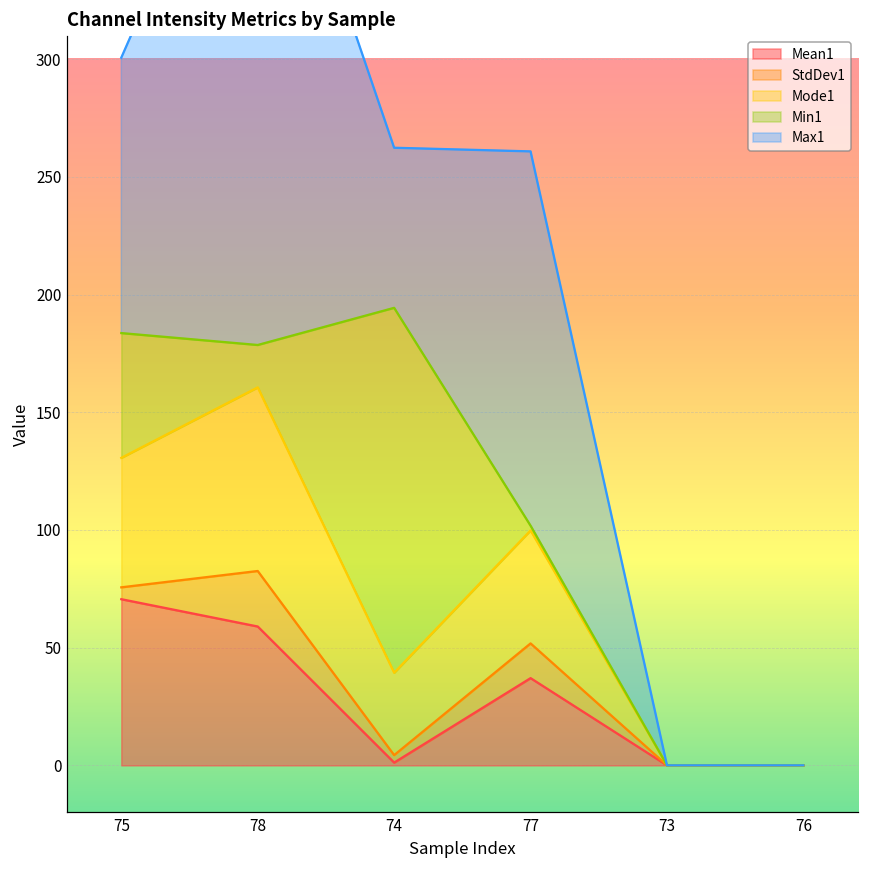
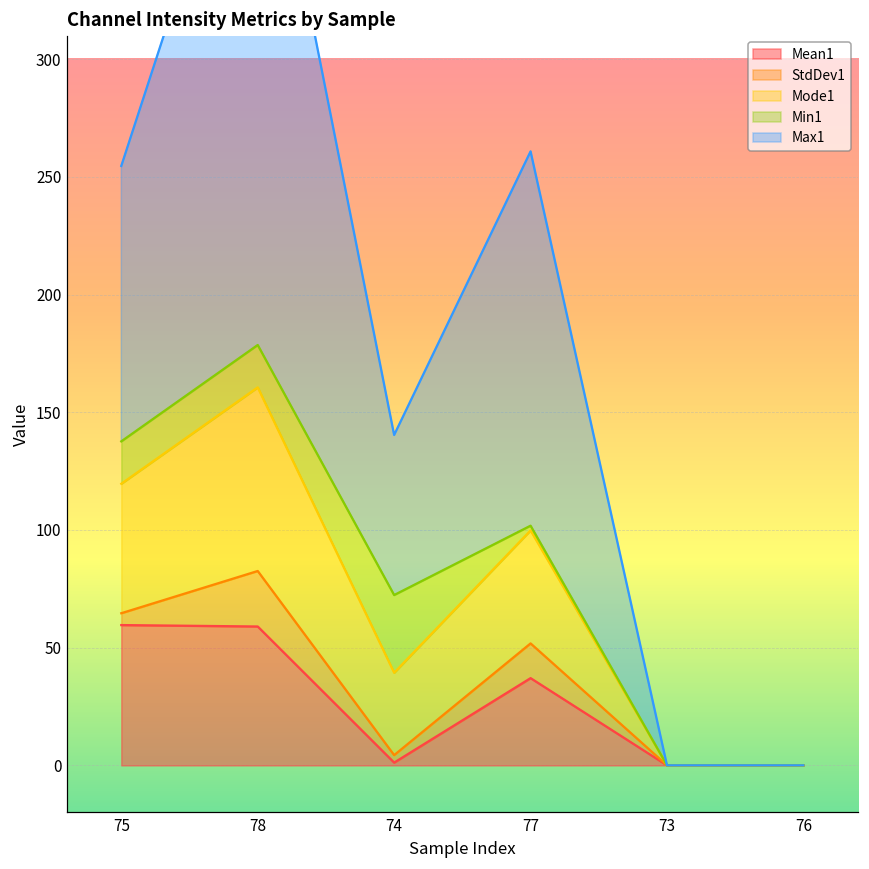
Mean1, 75: 71 -> 60
Min1, 75: 53 -> 18
Min1, 74: 155 -> 33
